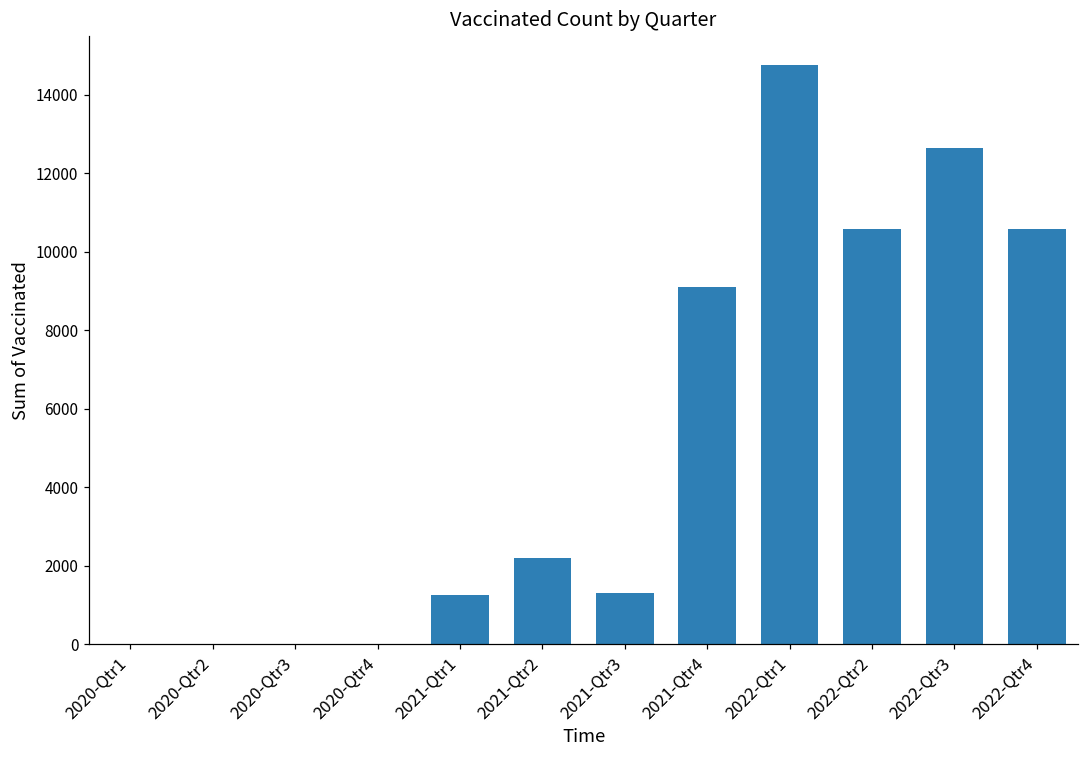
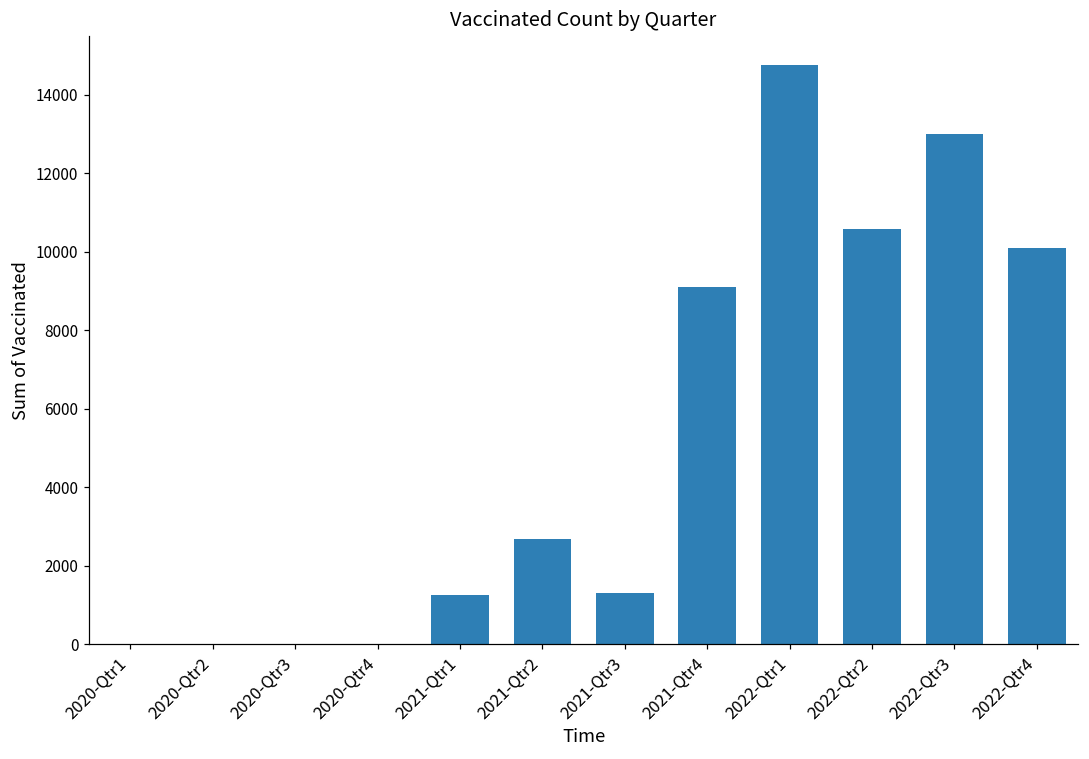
2021-Qtr2: 2200 -> 2700
2022-Qtr3: 12600 -> 13000
2022-Qtr4: 10600 -> 10100
